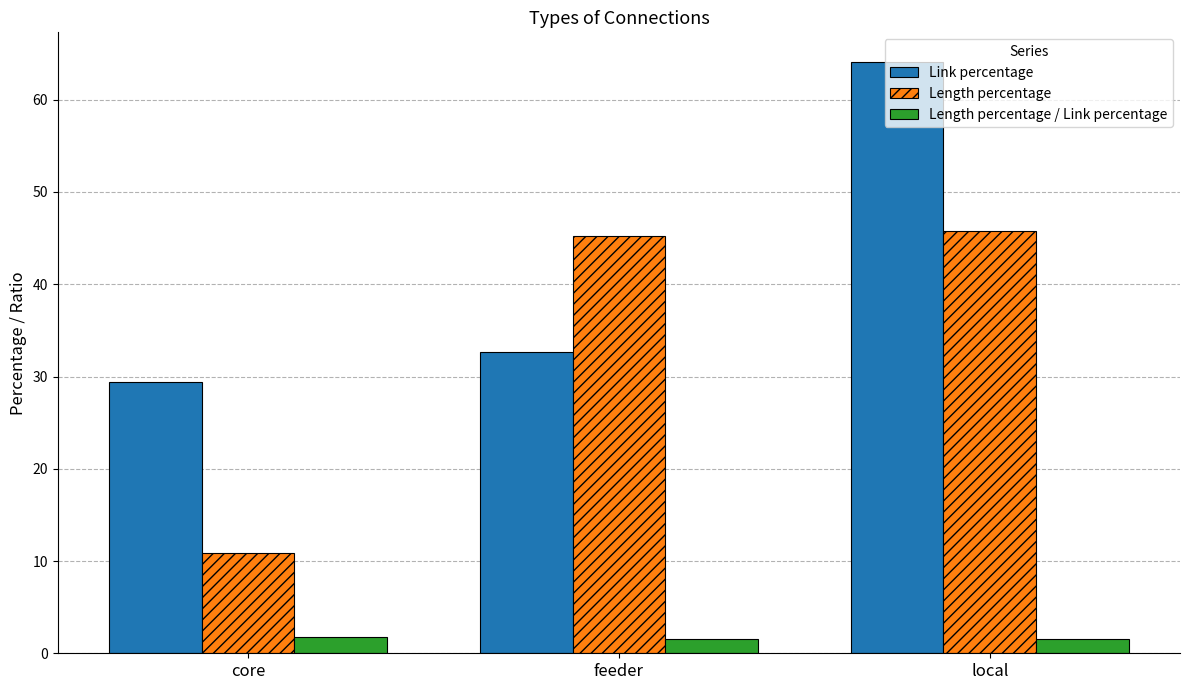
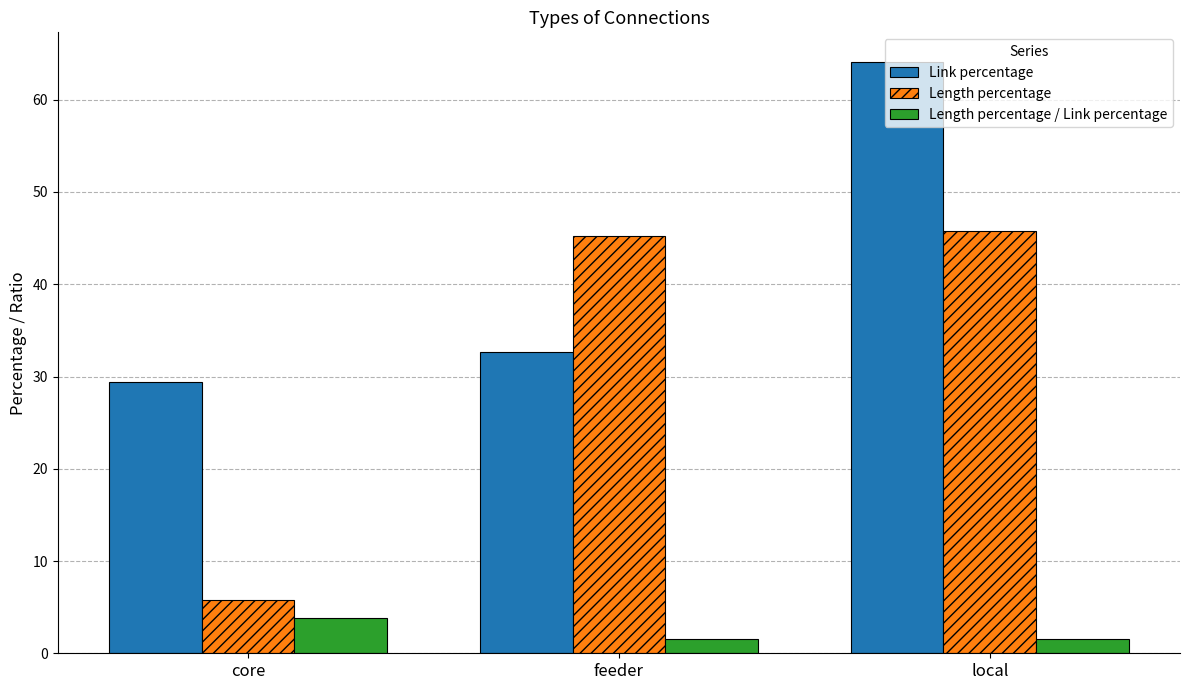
Length percentage, core: 11 -> 6
Length percentage / Link percentage, core: 2 -> 4
